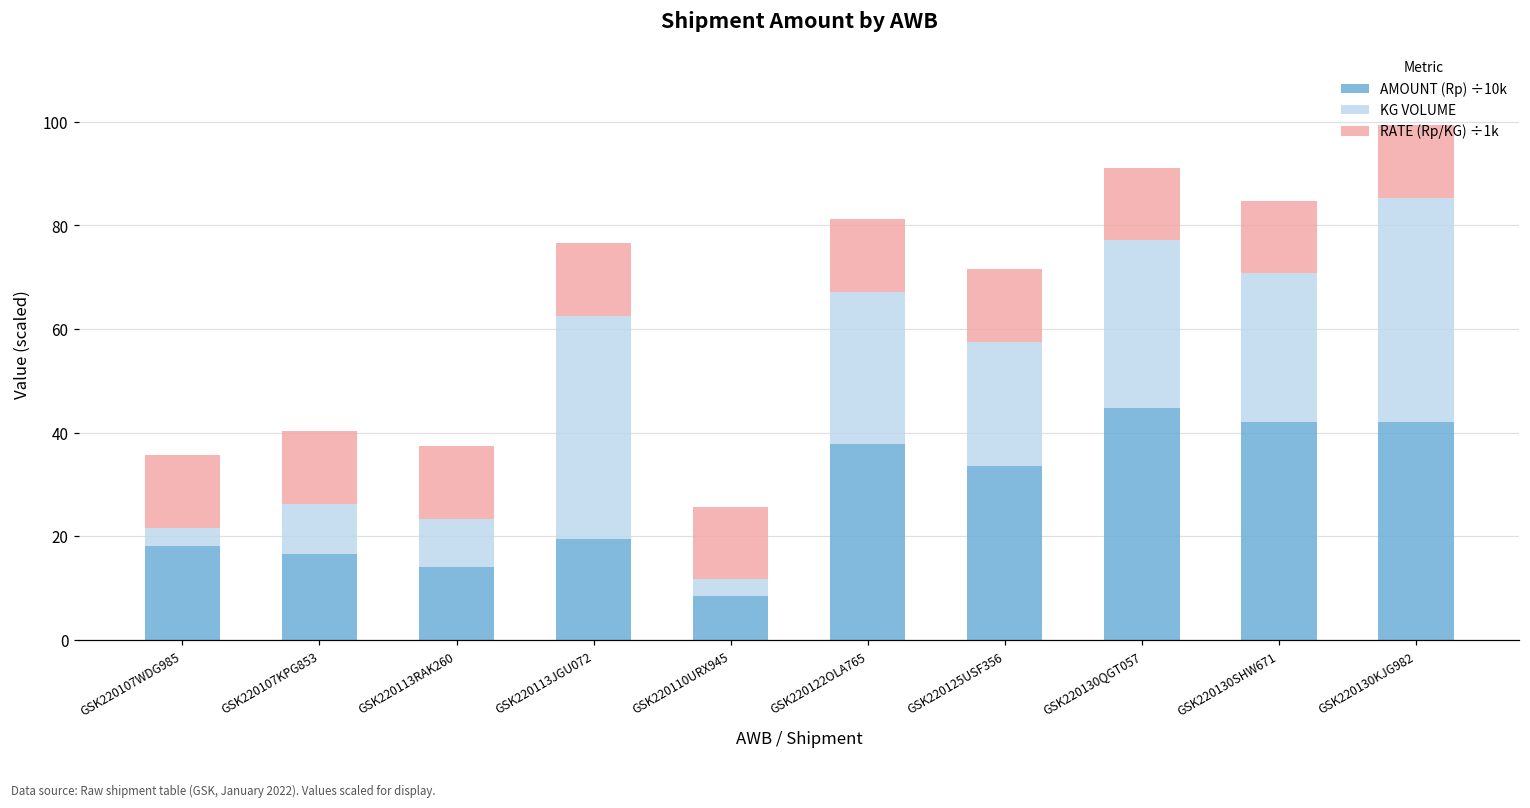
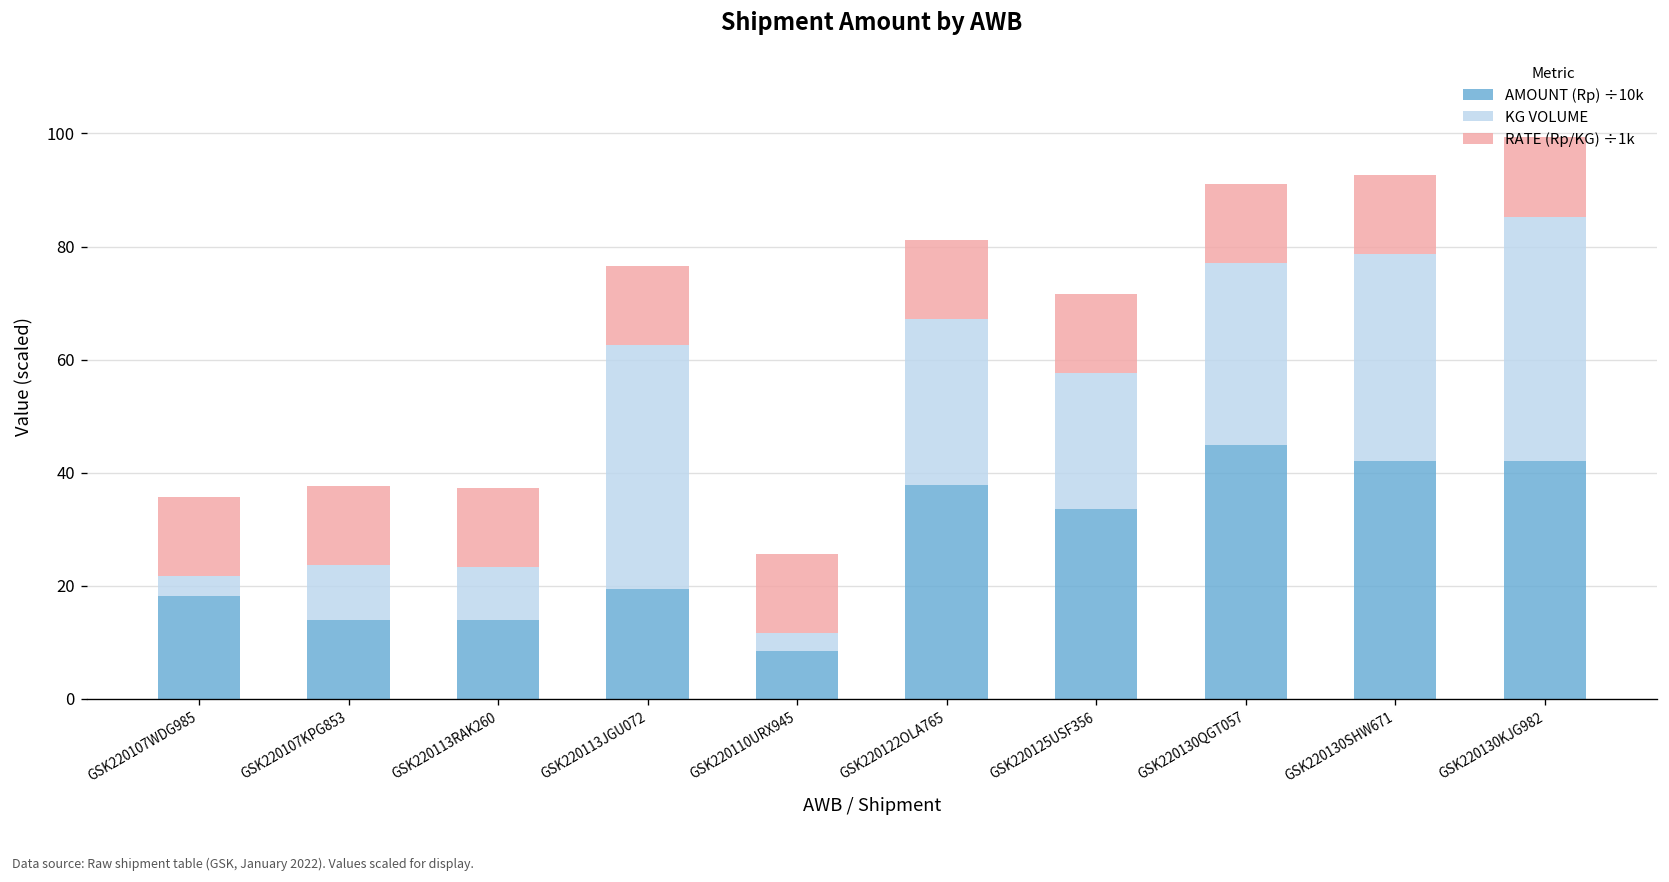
AMOUNT (Rp) ÷10k, GSK220107KPG853: 17 -> 14
KG VOLUME, GSK220130SHW671: 29 -> 37
